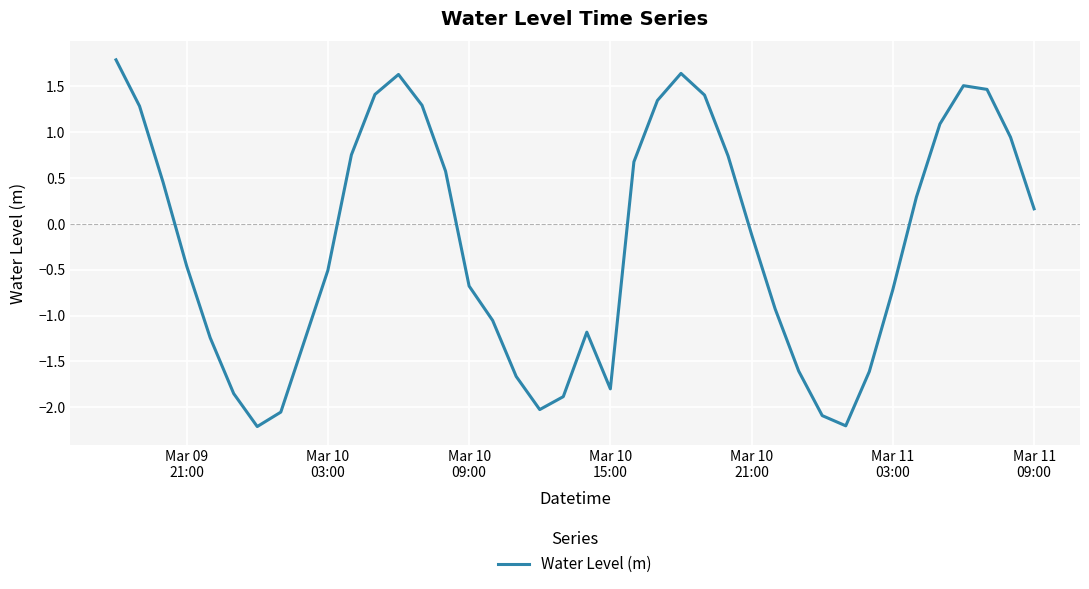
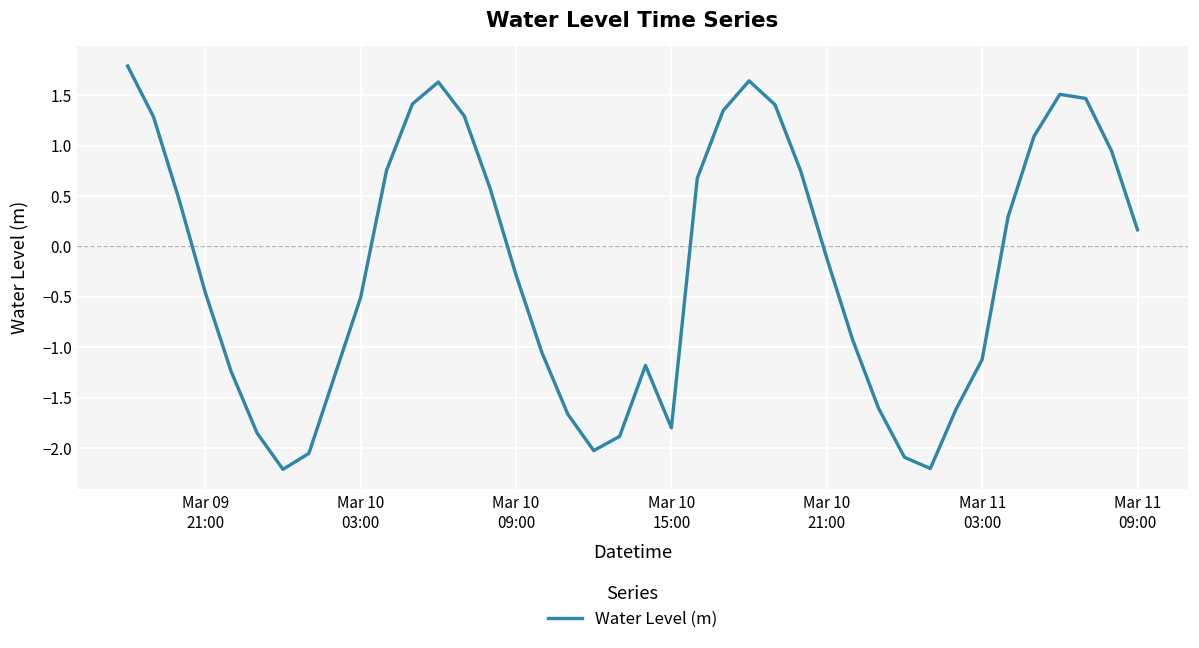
Mar 10 09:00: -0.7 -> -0.3
Mar 11 03:00: -0.7 -> -1.1
